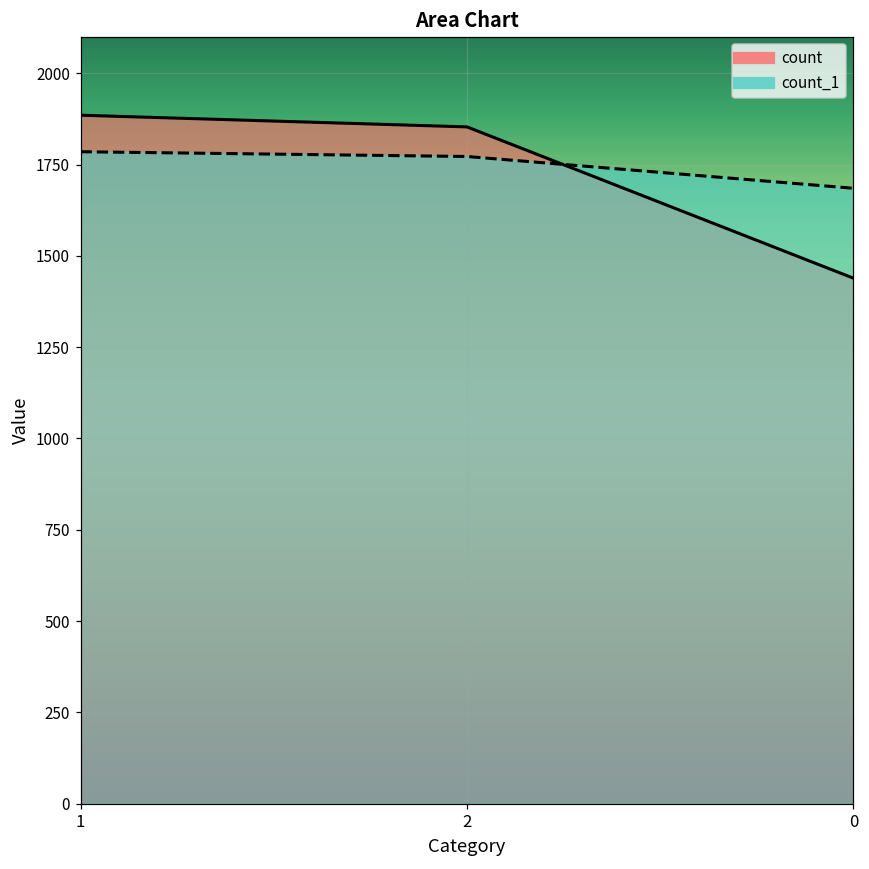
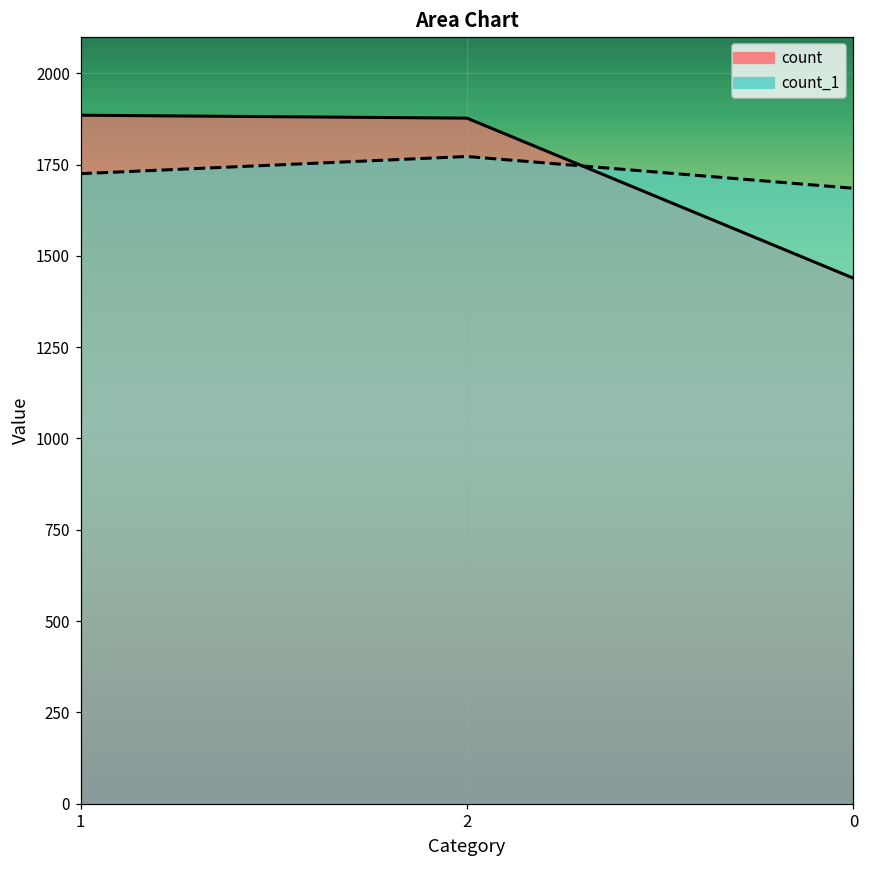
count_1, 1: 1790 -> 1730
count, 2: 1850 -> 1880
